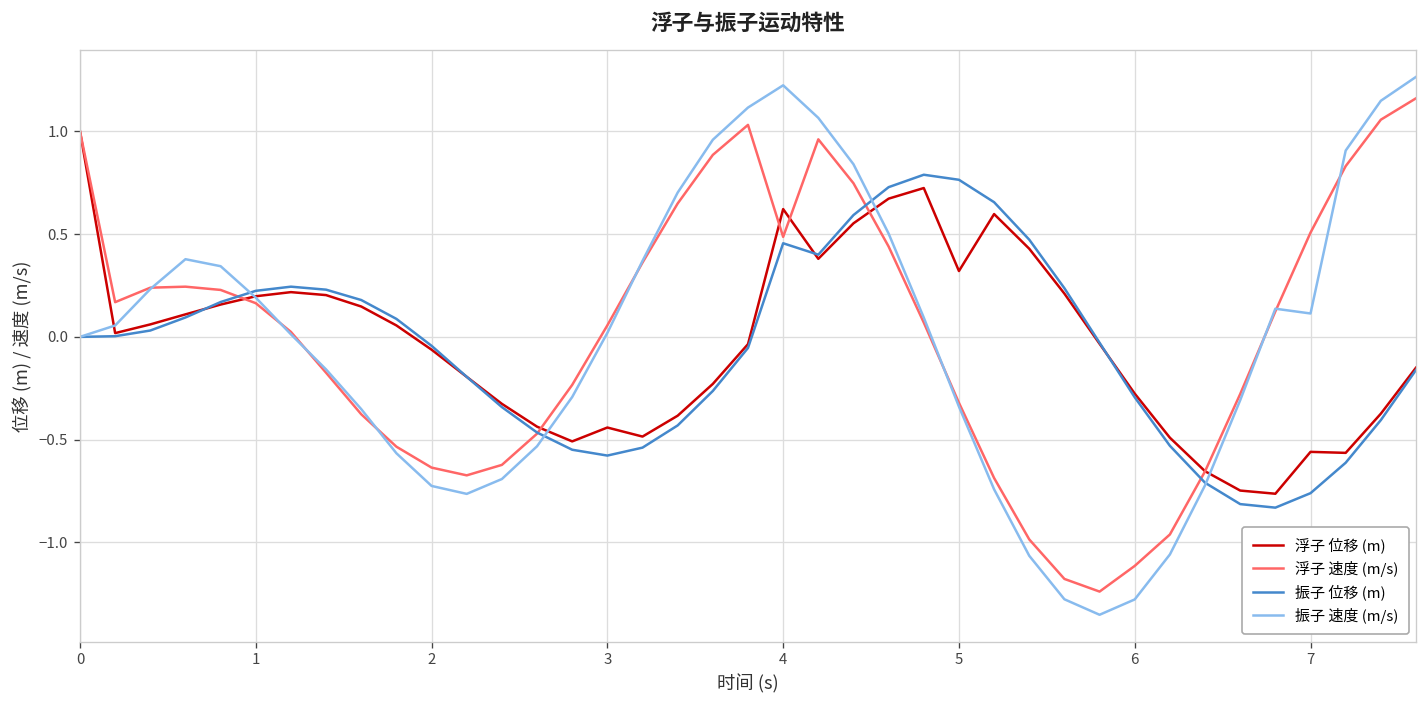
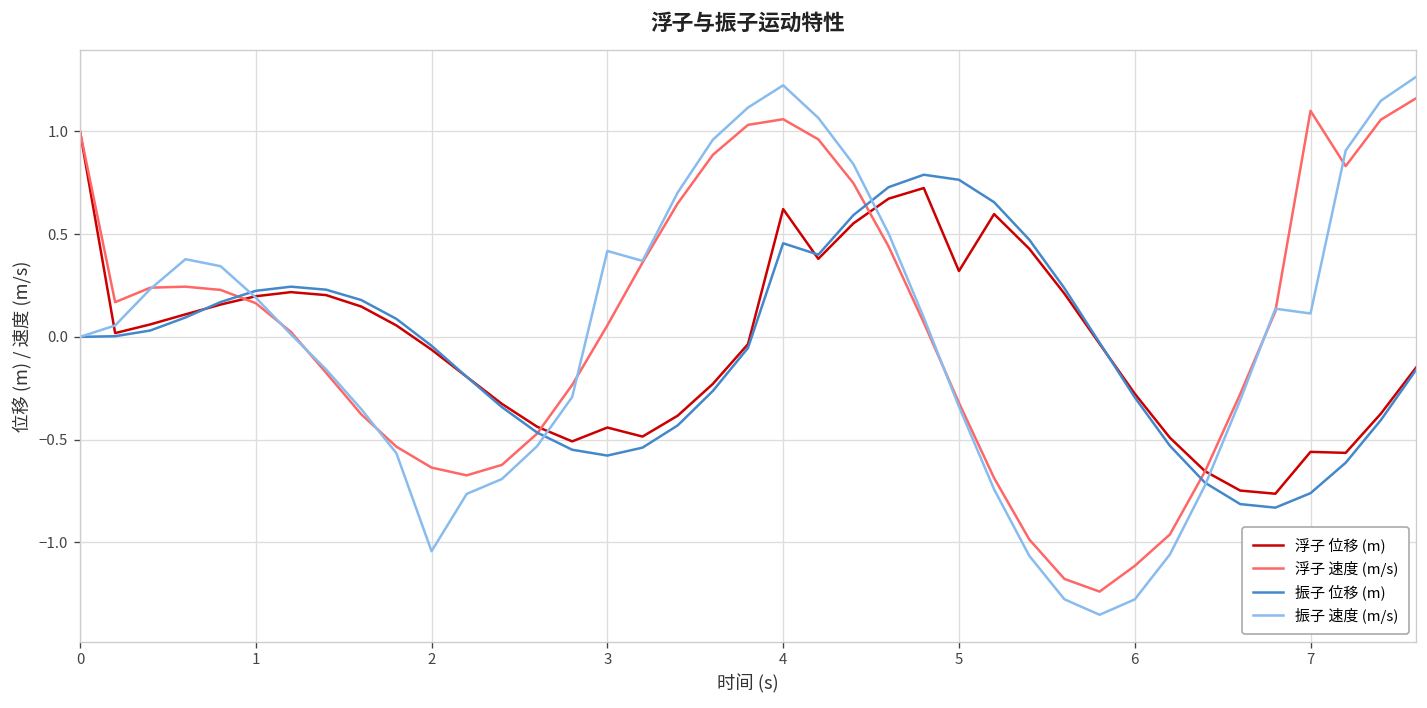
振子 速度 (m/s), 2: -0.73 -> -1.04
振子 速度 (m/s), 3: 0.02 -> 0.42
浮子 速度 (m/s), 4: 0.49 -> 1.06
浮子 速度 (m/s), 7: 0.51 -> 1.10
